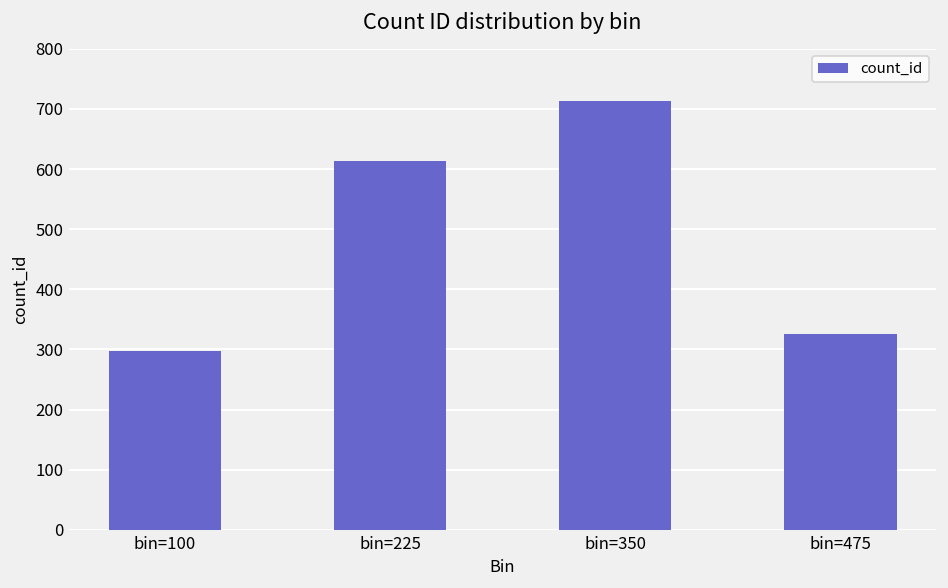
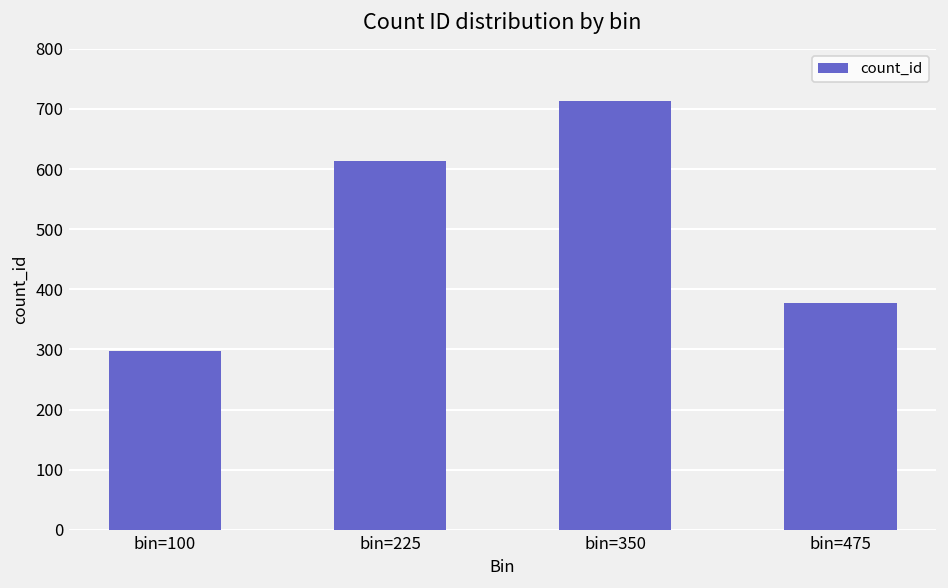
bin=475: 330 -> 380
